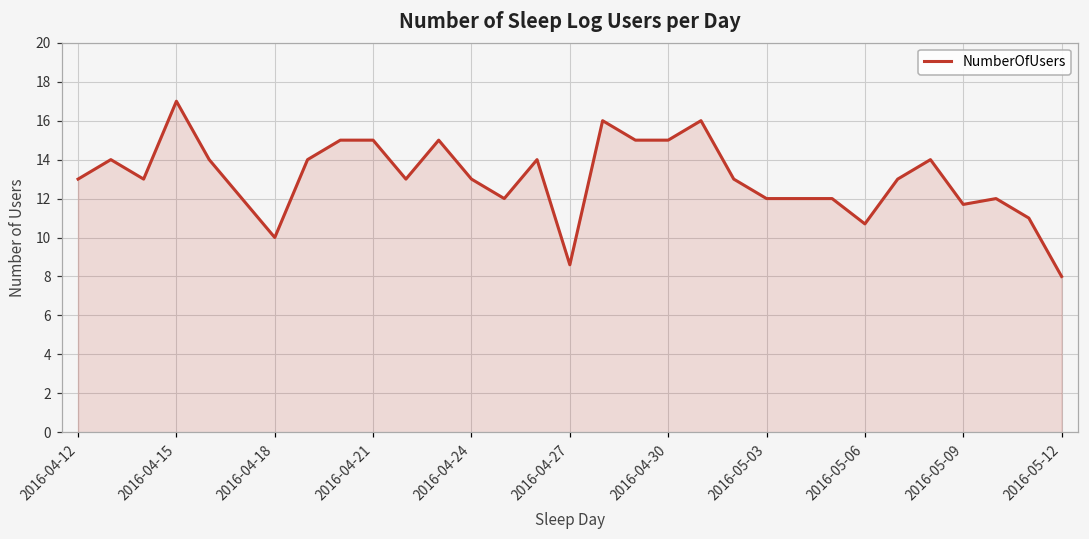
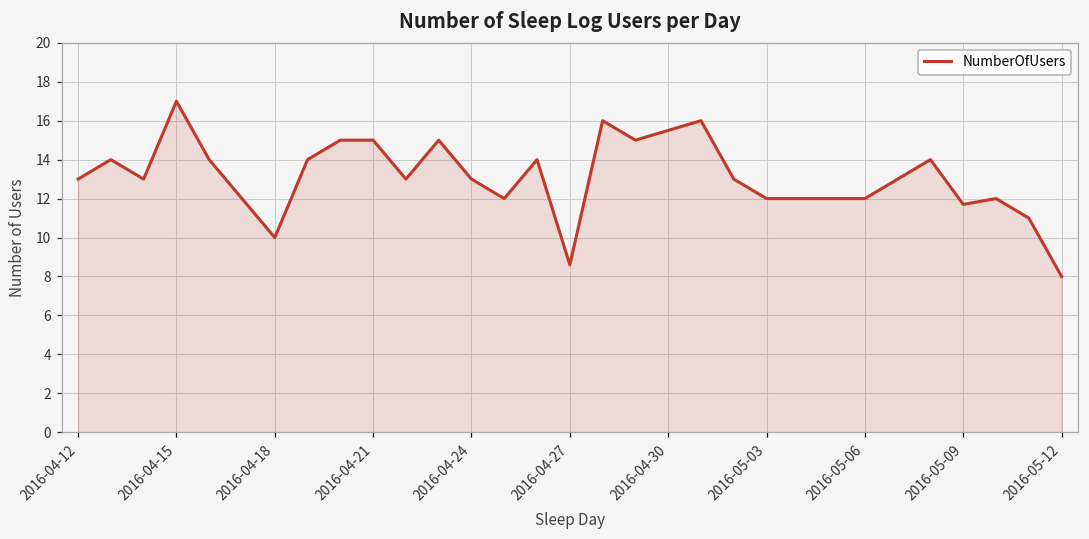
2016-04-30: 15.0 -> 15.5
2016-05-06: 10.7 -> 12.0
